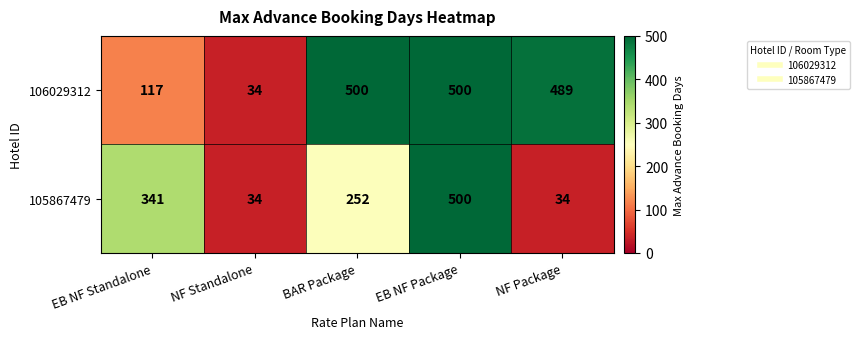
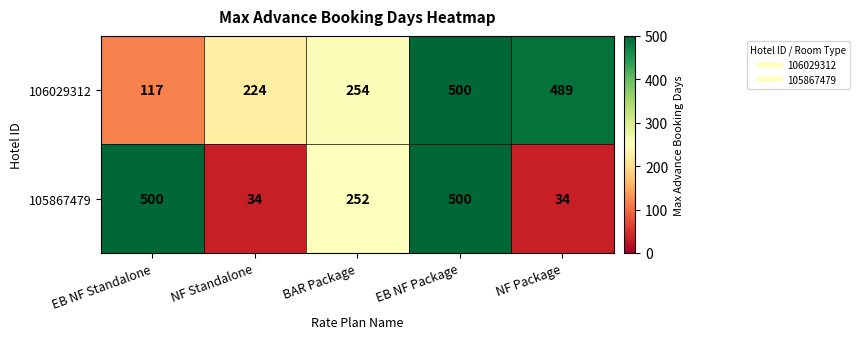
106029312, NF Standalone: 34 -> 224
106029312, BAR Package: 500 -> 254
105867479, EB NF Standalone: 341 -> 500
